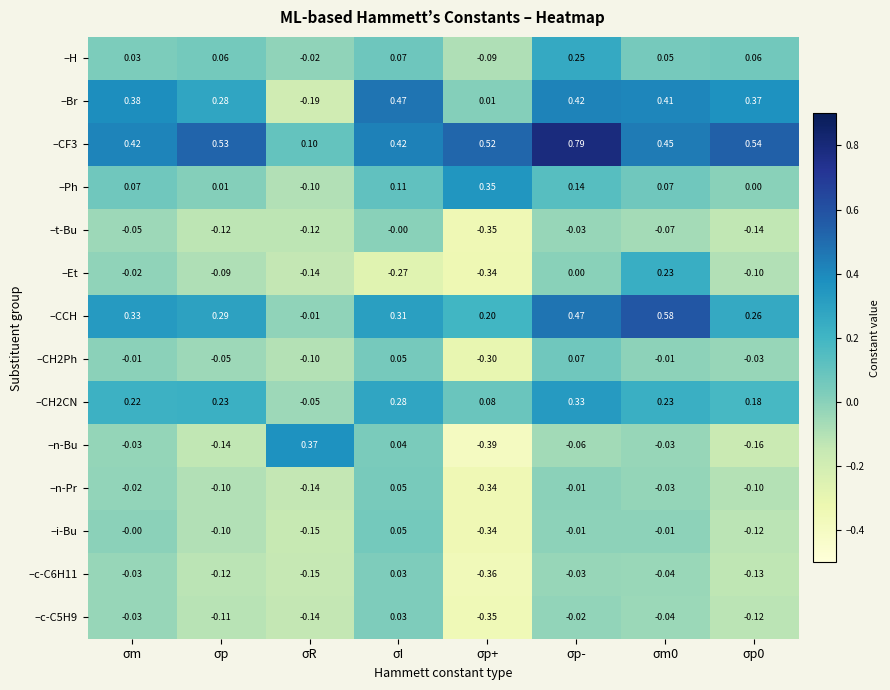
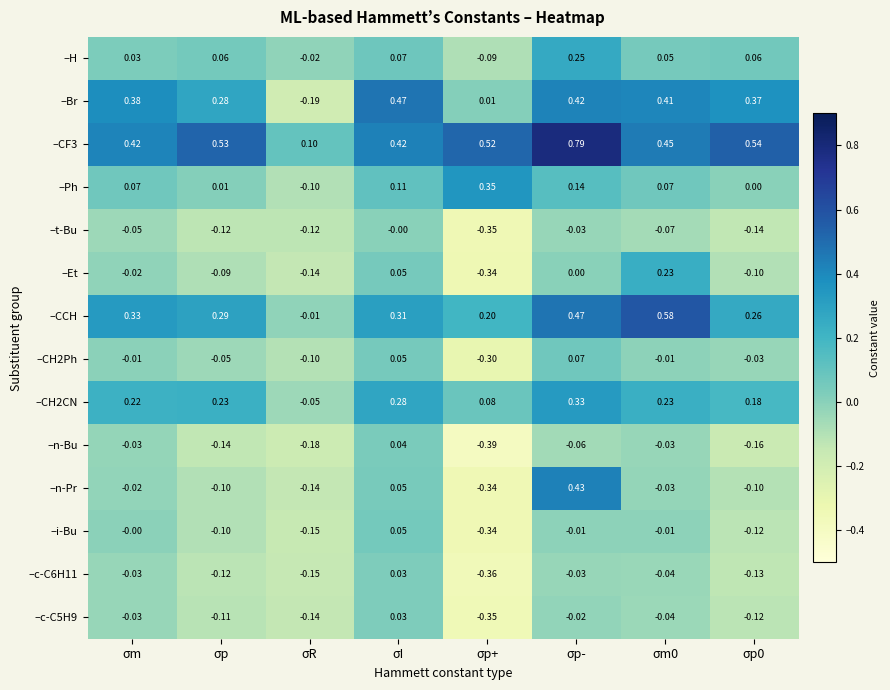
–Et, σI: -0.27 -> 0.05
–n-Bu, σR: 0.37 -> -0.18
–n-Pr, σp-: -0.01 -> 0.43
